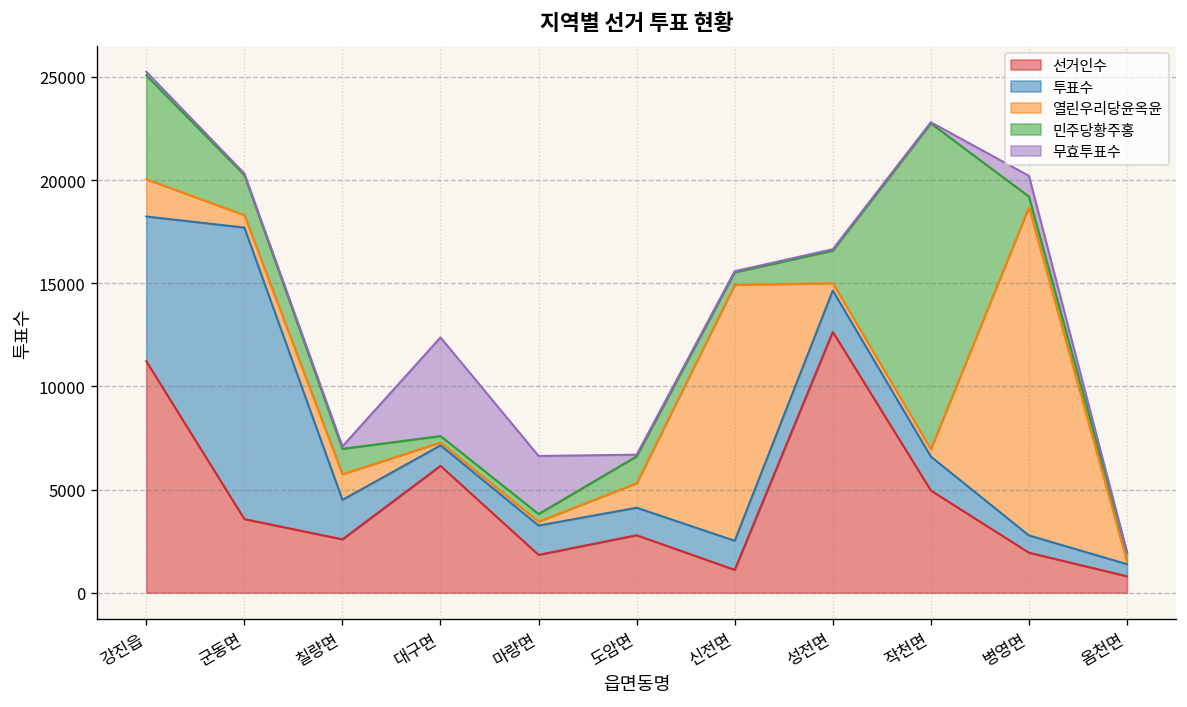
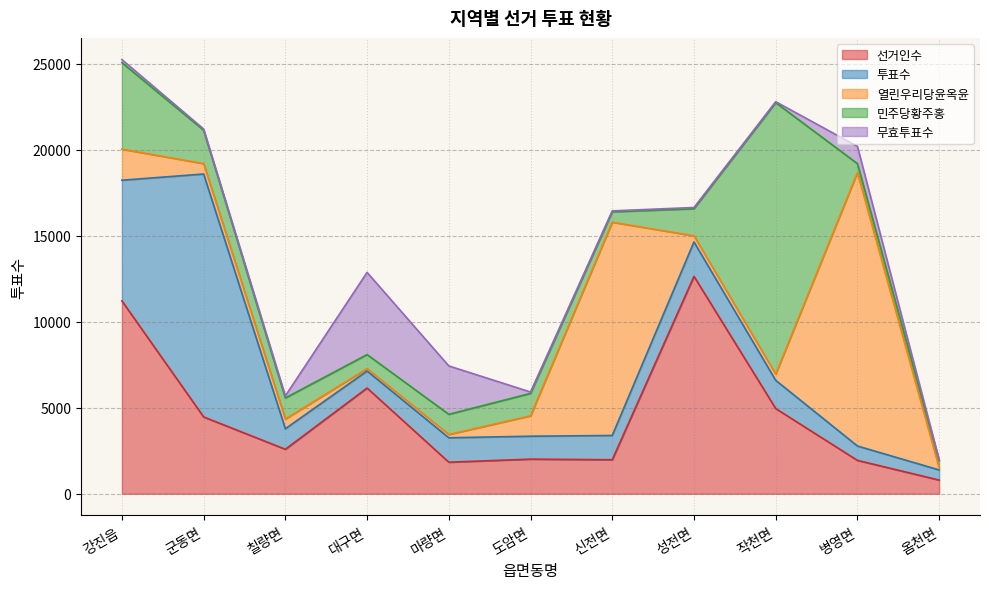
선거인수, 군동면: 3600 -> 4500
투표수, 칠량면: 1900 -> 1200
열린우리당윤옥윤, 칠량면: 1200 -> 600
민주당황주홍, 대구면: 300 -> 800
민주당황주홍, 마량면: 400 -> 1200
선거인수, 도암면: 2800 -> 2000
선거인수, 신전면: 1100 -> 2000
